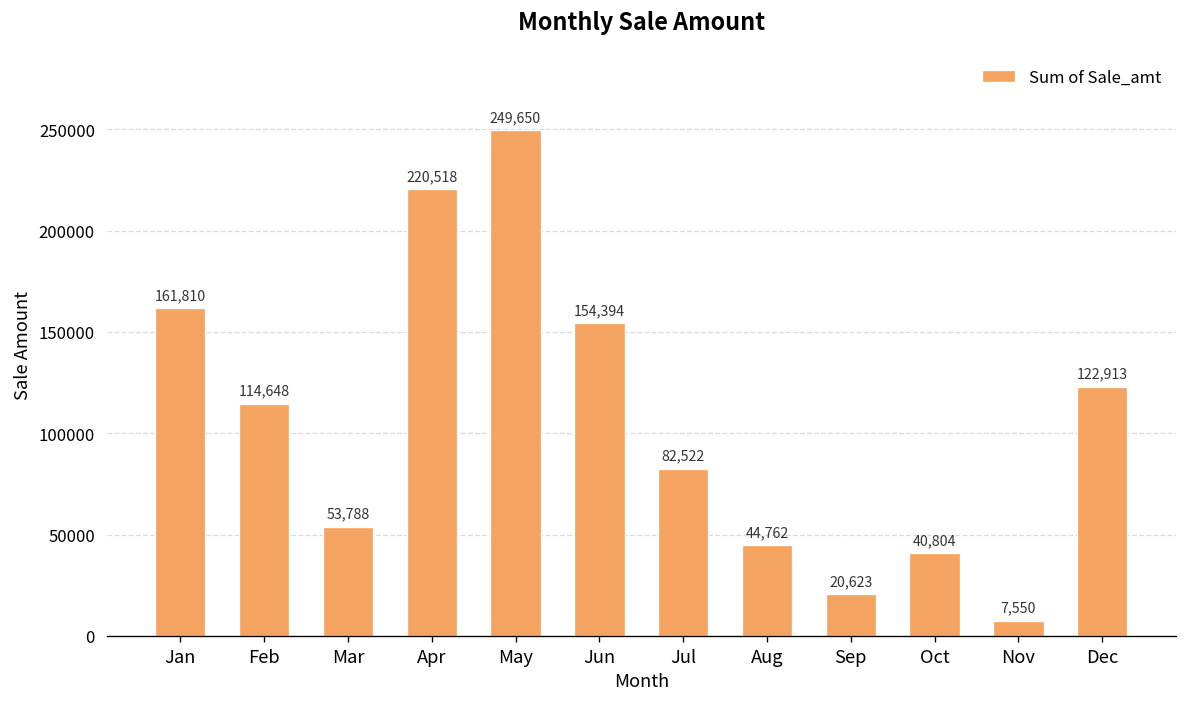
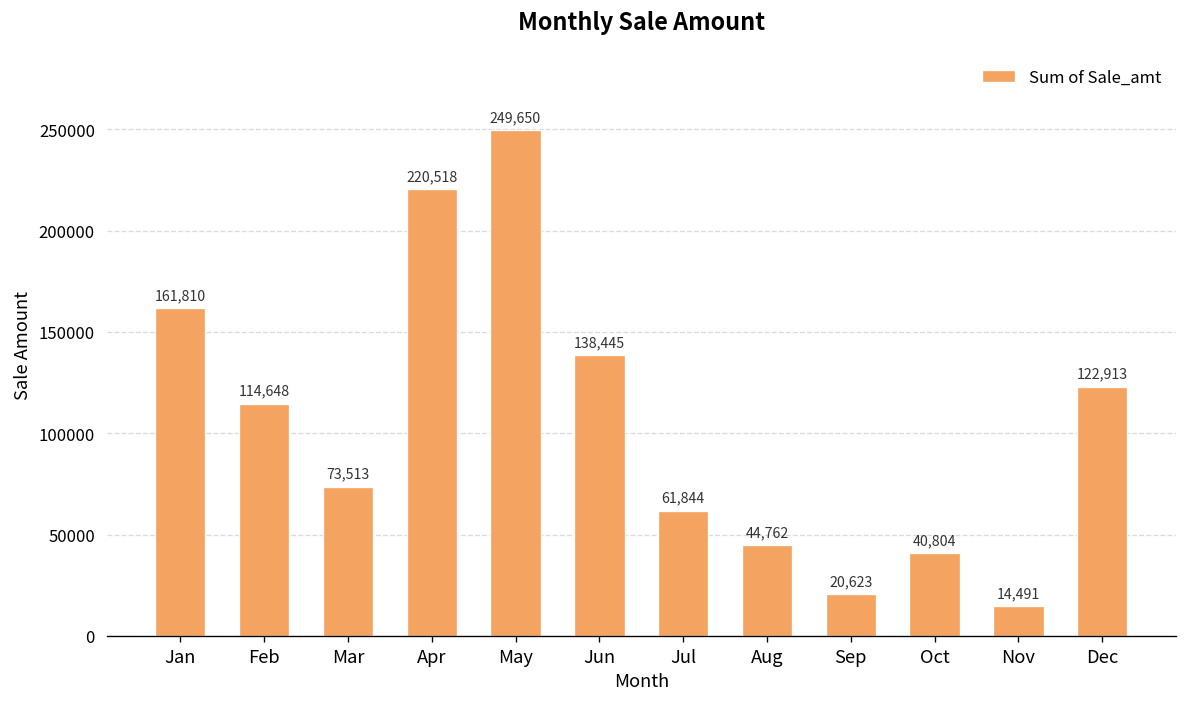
Mar: 53,788 -> 73,513
Jun: 154,394 -> 138,445
Jul: 82,522 -> 61,844
Nov: 7,550 -> 14,491
